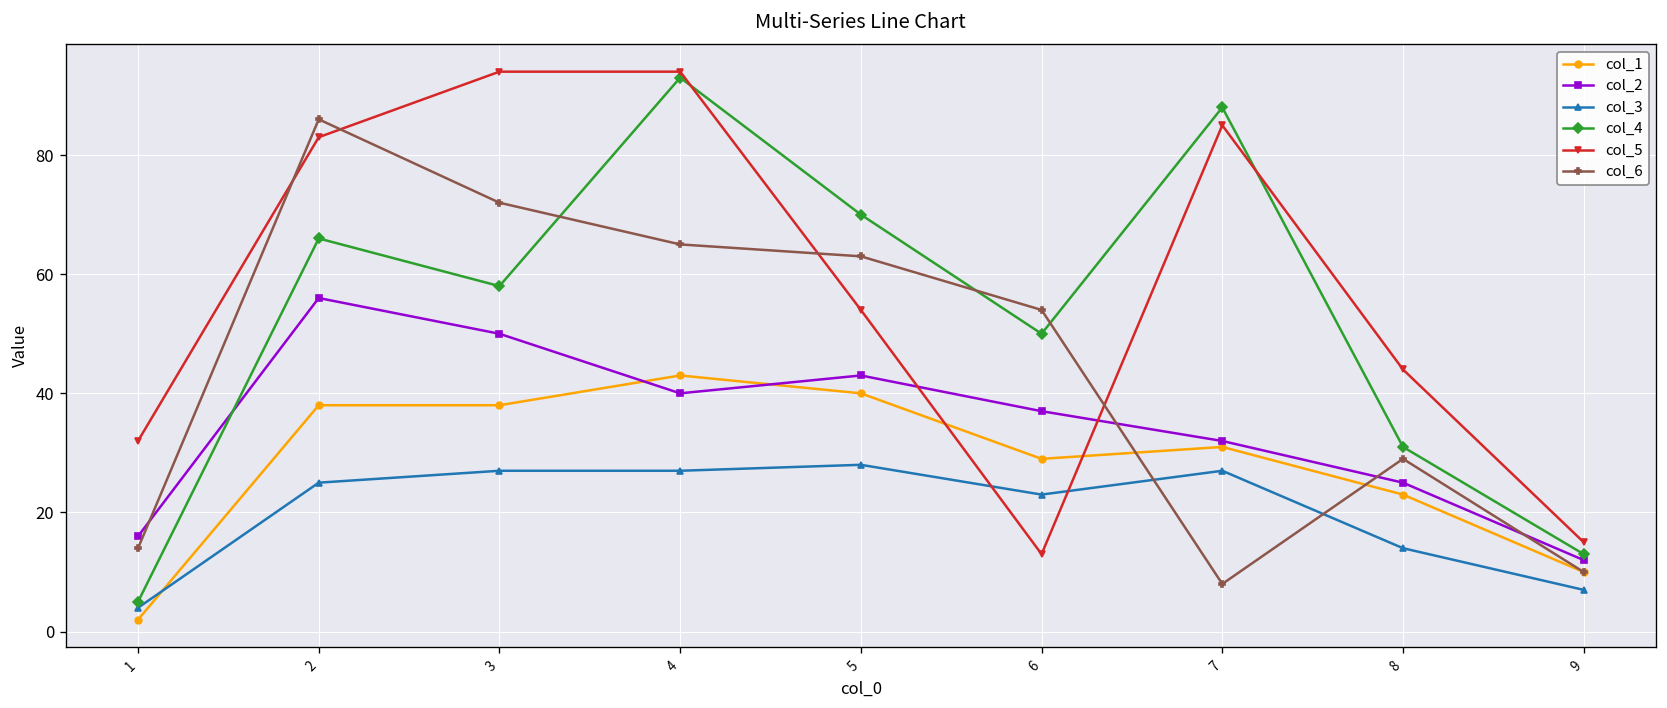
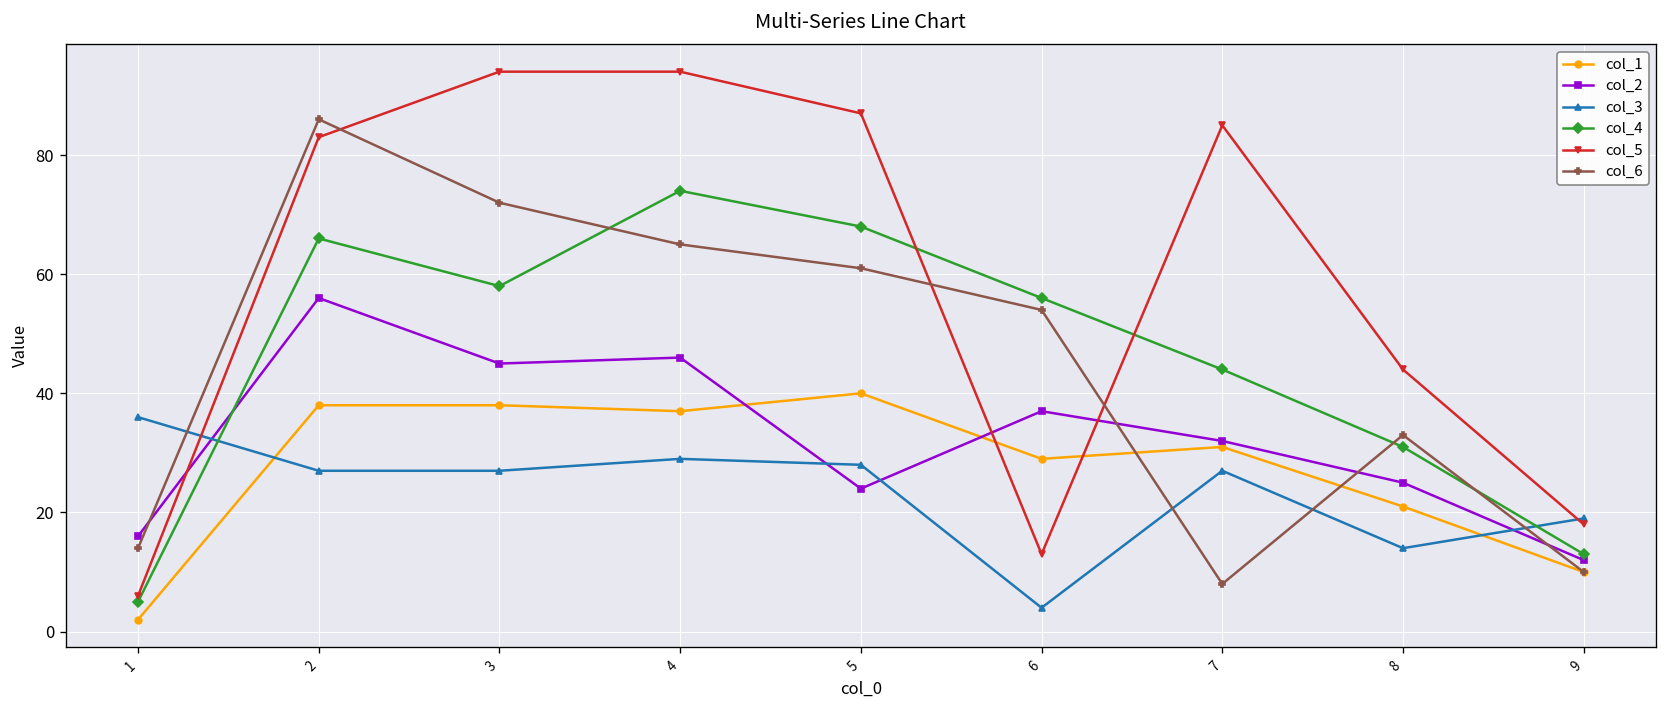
col_3, 1: 4 -> 36
col_5, 1: 32 -> 6
col_3, 2: 25 -> 27
col_2, 3: 50 -> 45
col_1, 4: 43 -> 37
col_2, 4: 40 -> 46
col_3, 4: 27 -> 29
col_4, 4: 93 -> 74
col_2, 5: 43 -> 24
col_4, 5: 70 -> 68
col_5, 5: 54 -> 87
col_6, 5: 63 -> 61
col_3, 6: 23 -> 4
col_4, 6: 50 -> 56
col_4, 7: 88 -> 44
col_1, 8: 23 -> 21
col_6, 8: 29 -> 33
col_3, 9: 7 -> 19
col_5, 9: 15 -> 18
